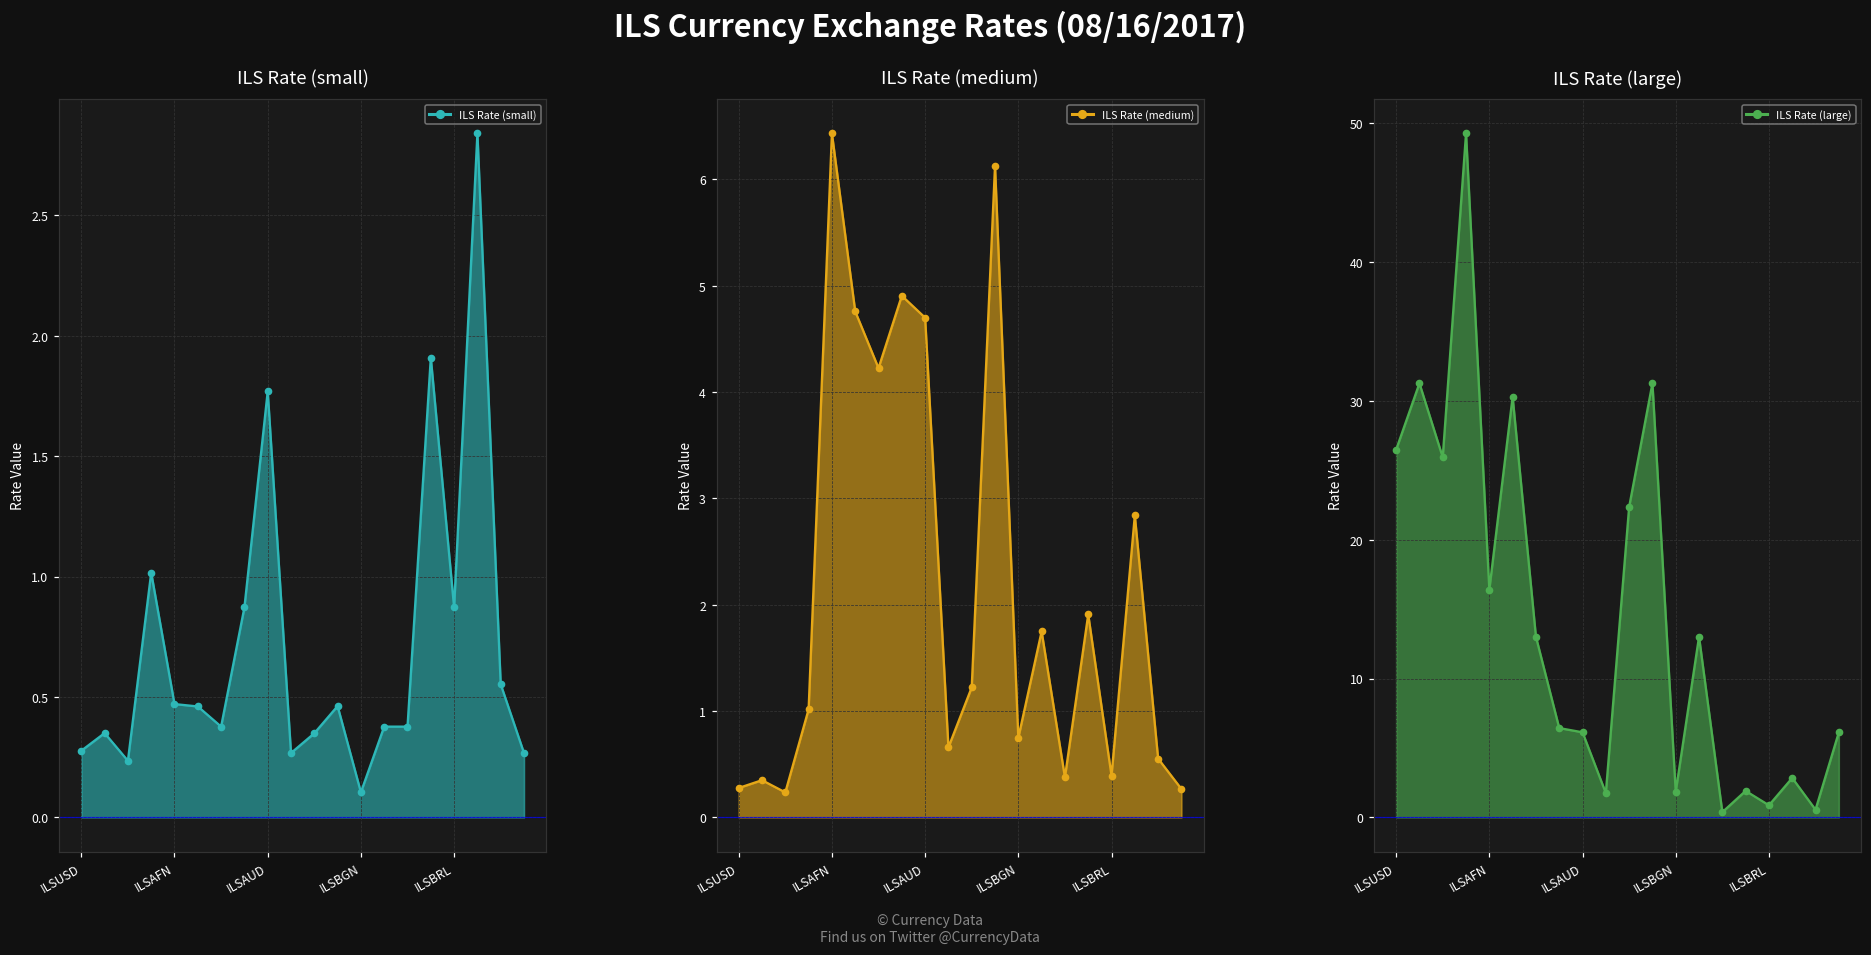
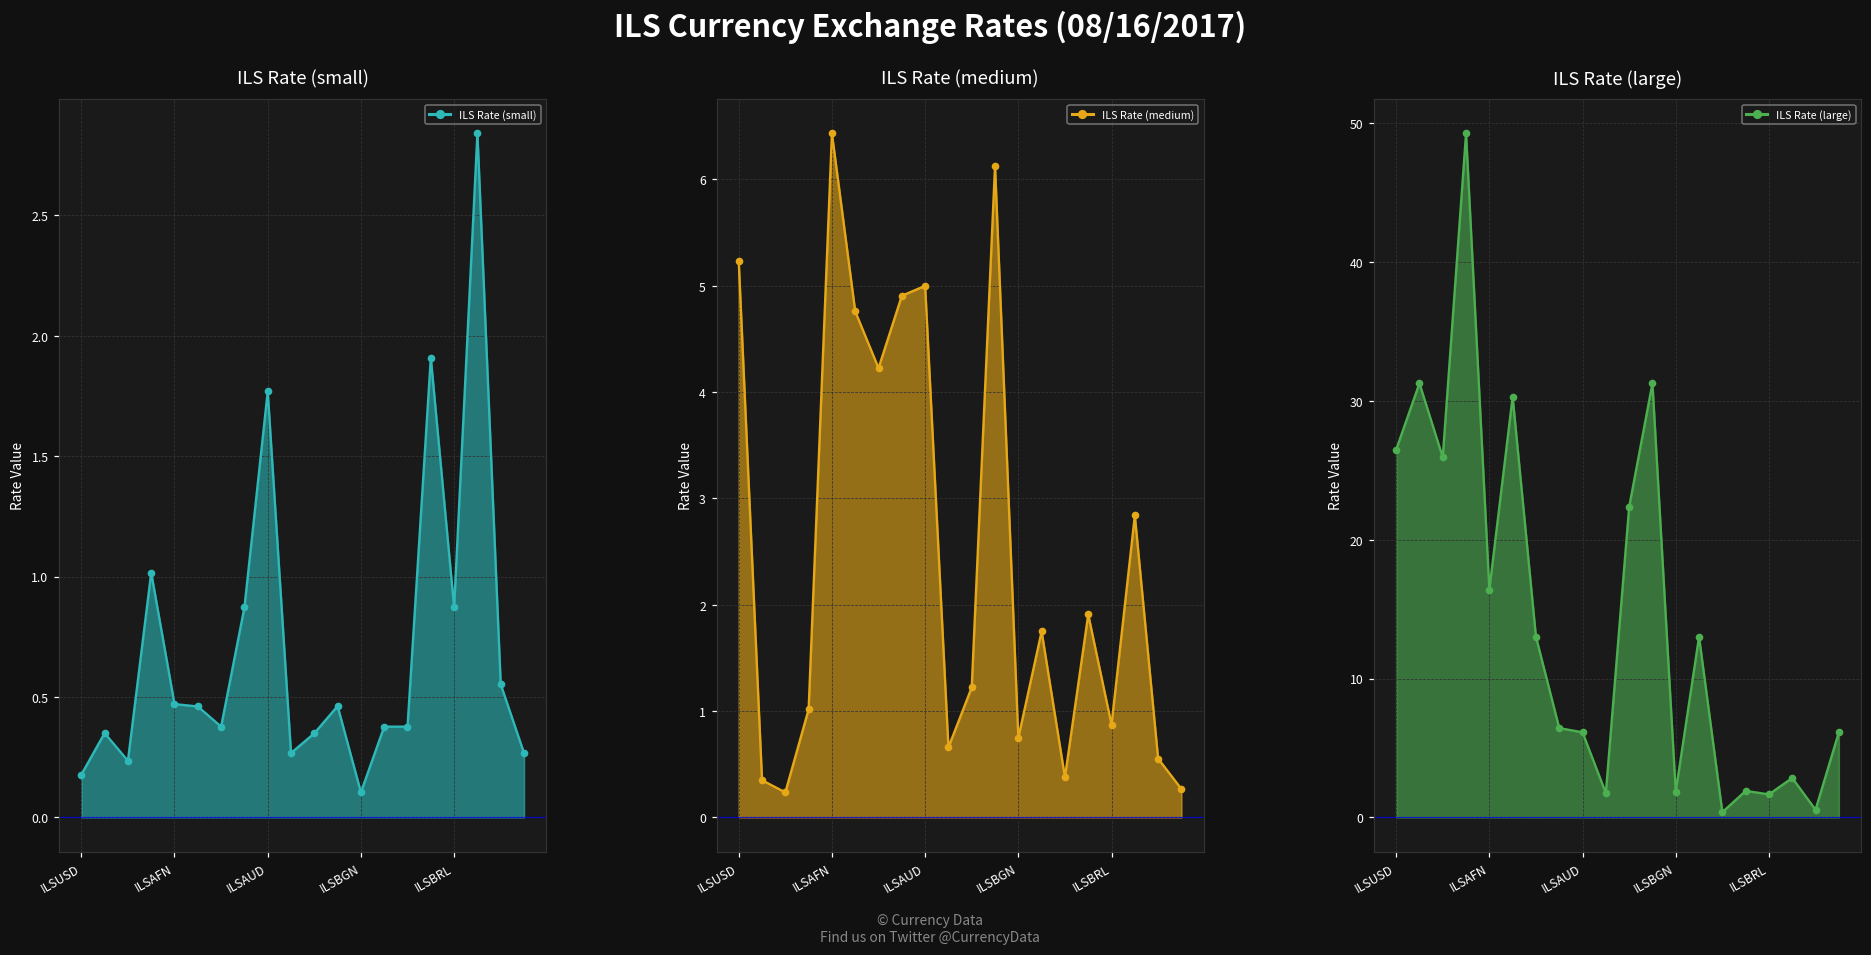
ILS Rate (small), ILSUSD: 0.28 -> 0.18
ILS Rate (medium), ILSUSD: 0.3 -> 5.2
ILS Rate (medium), ILSAUD: 4.7 -> 5.0
ILS Rate (medium), ILSBRL: 0.4 -> 0.9
ILS Rate (large), ILSBRL: 0.9 -> 1.7
